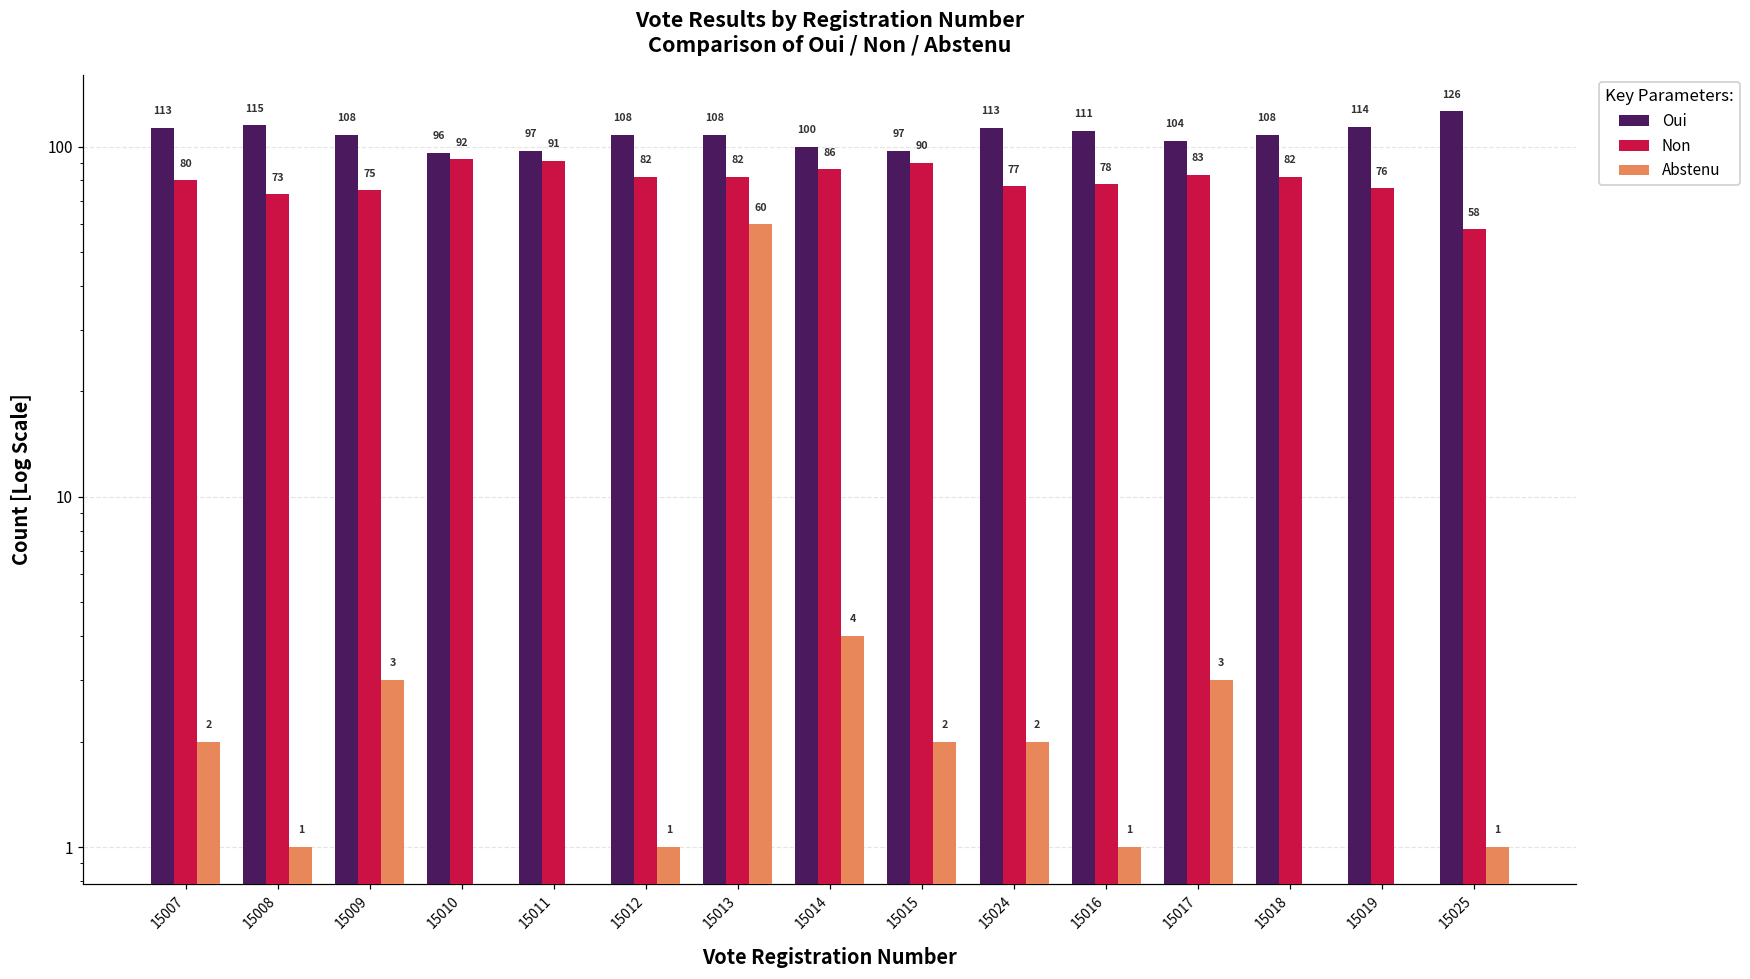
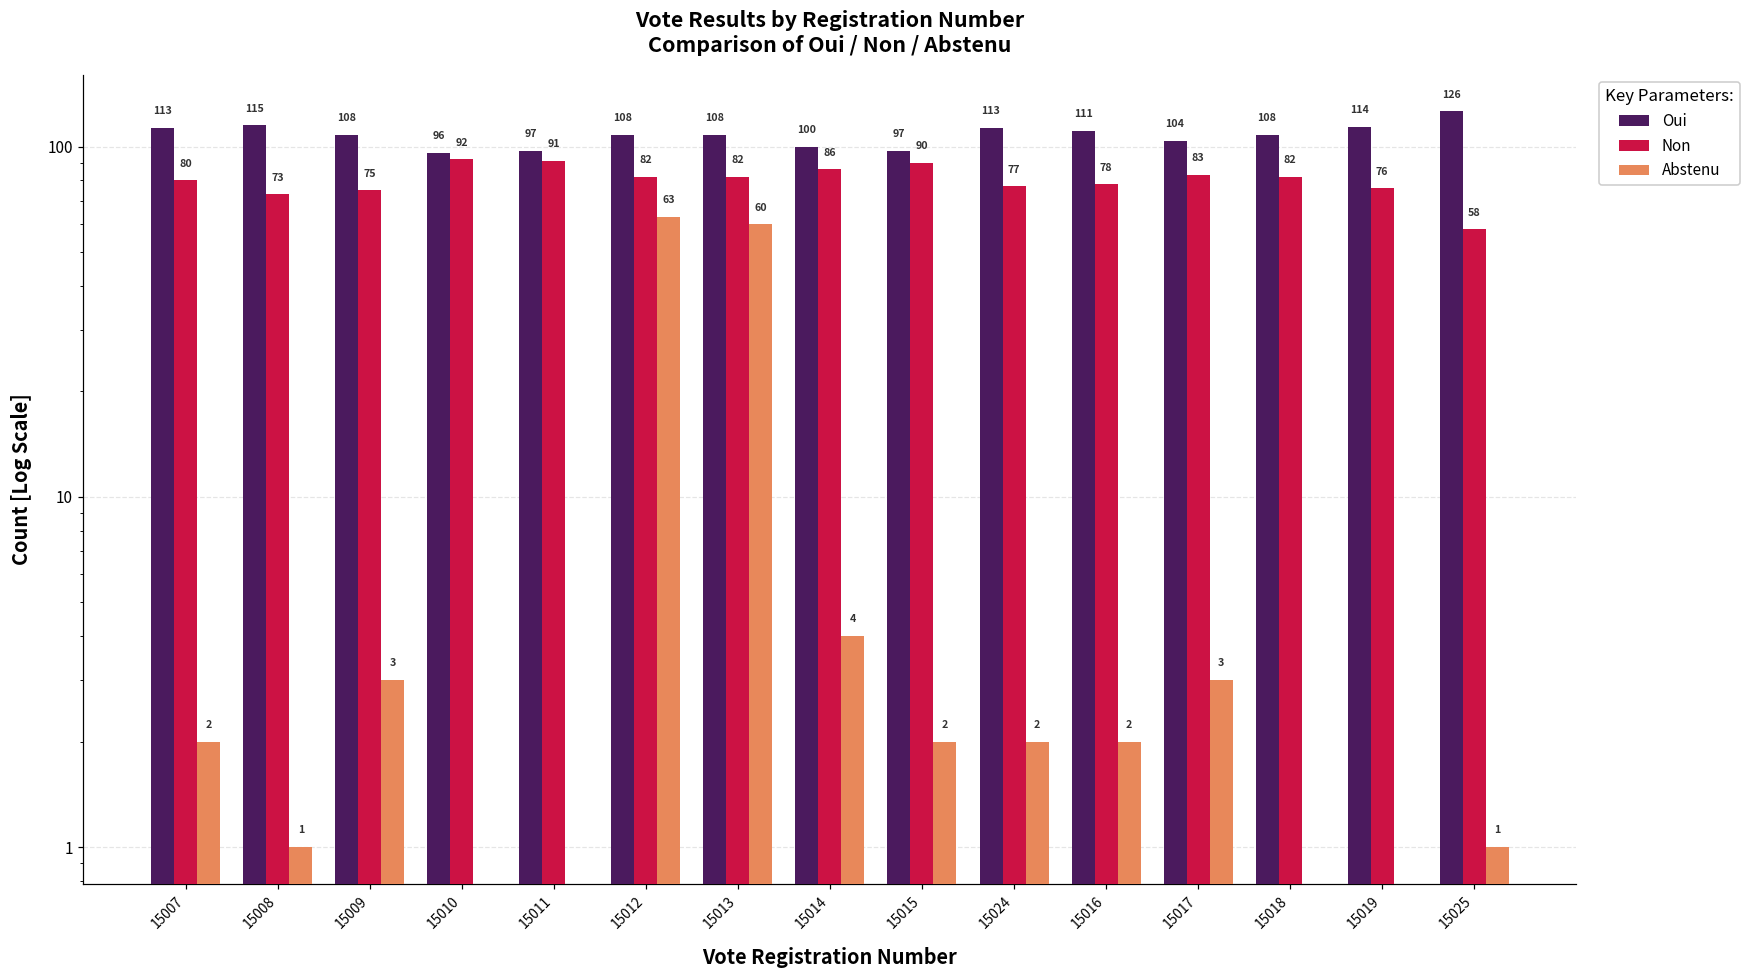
Abstenu, 15012: 1 -> 63
Abstenu, 15016: 1 -> 2
